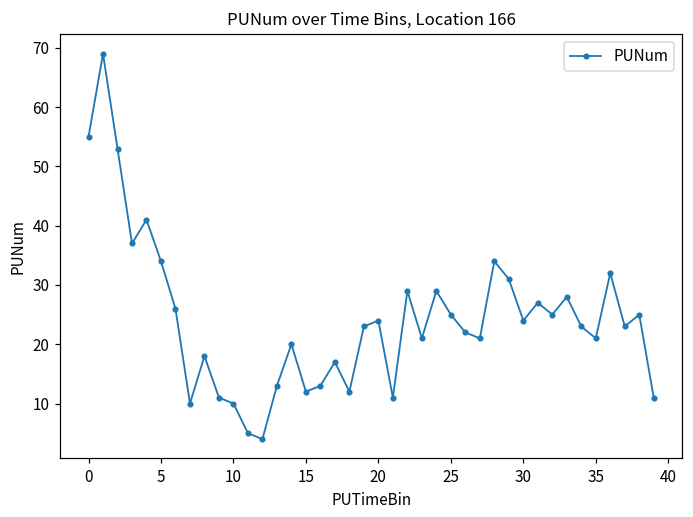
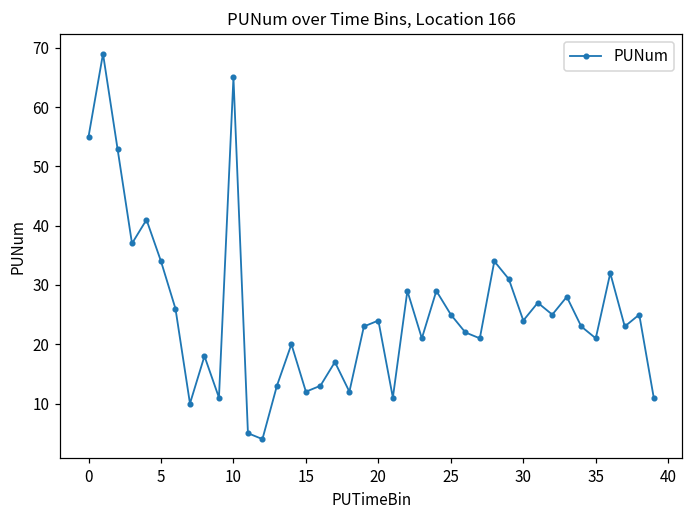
10: 10 -> 65
